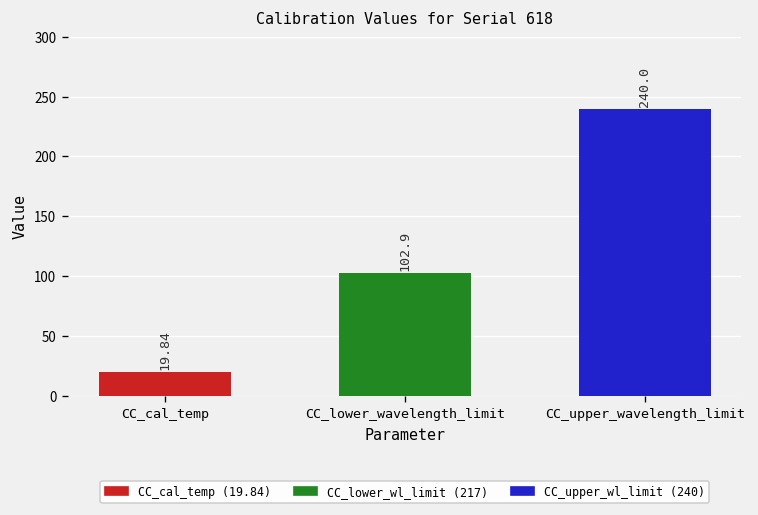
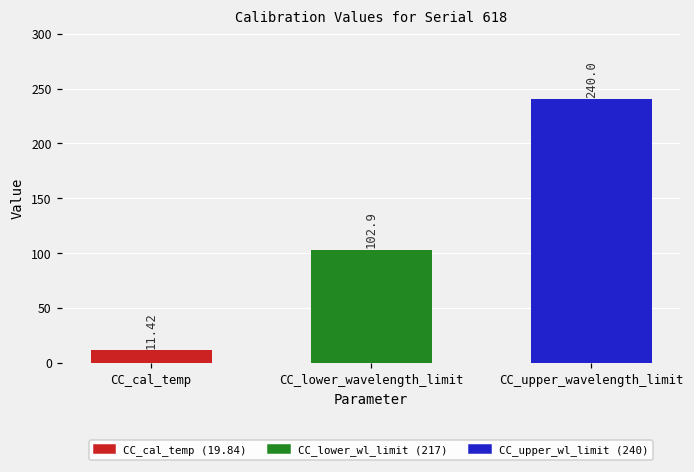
CC_cal_temp: 19.84 -> 11.42
